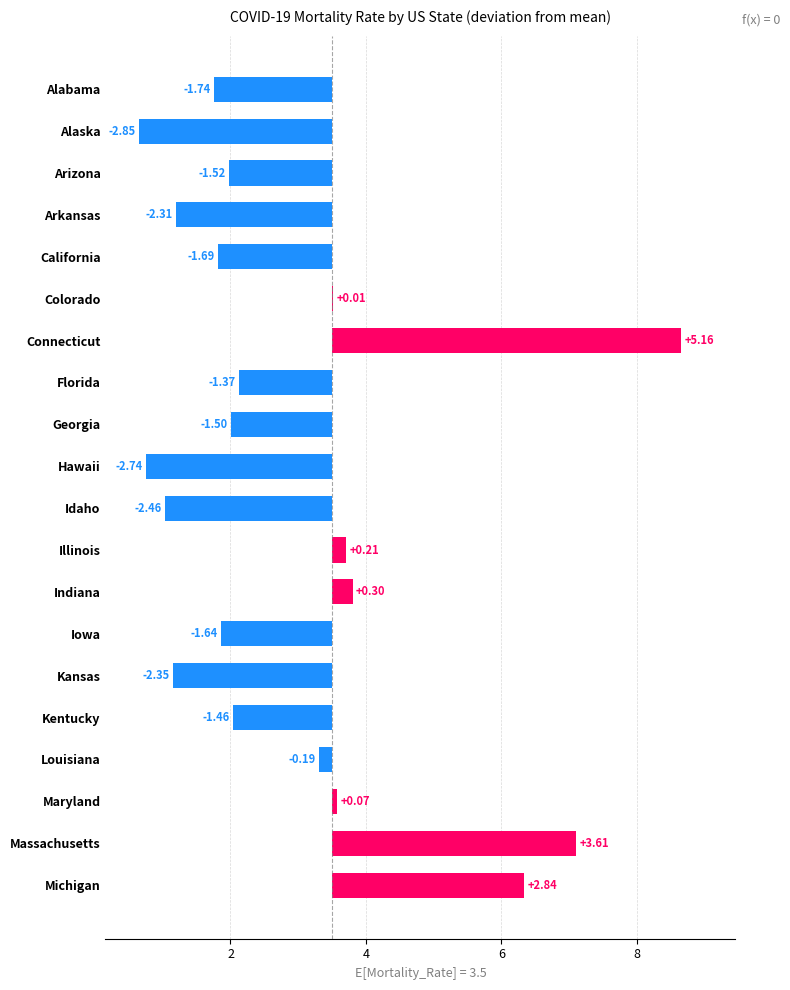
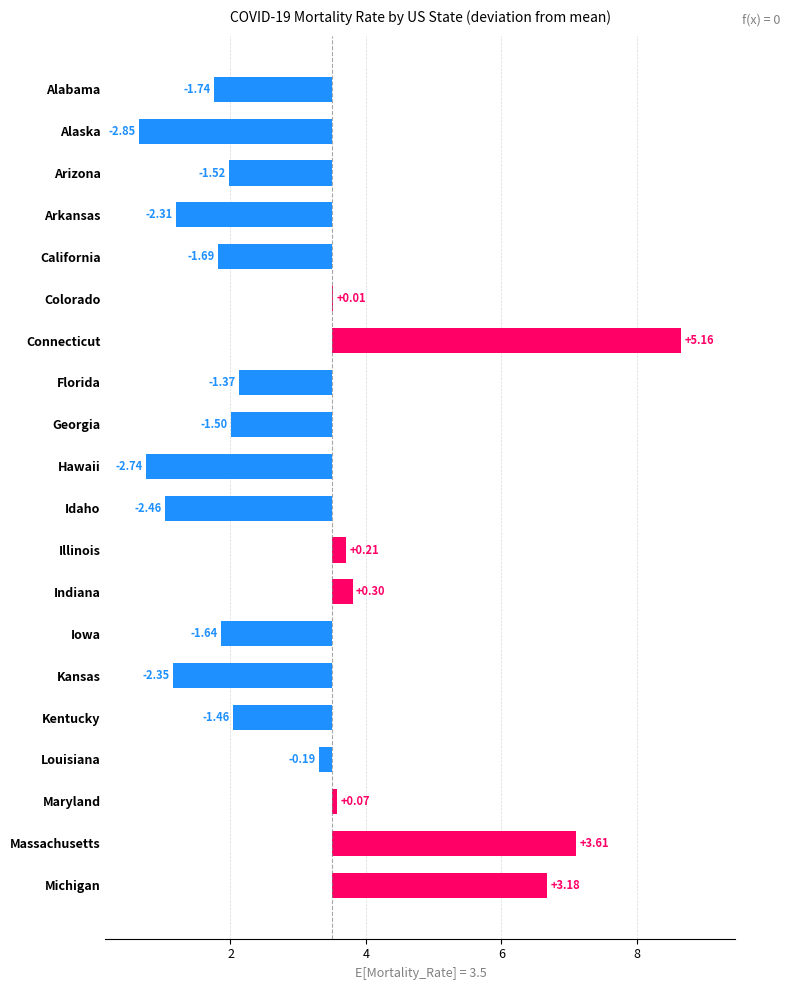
Michigan: +2.84 -> +3.18
